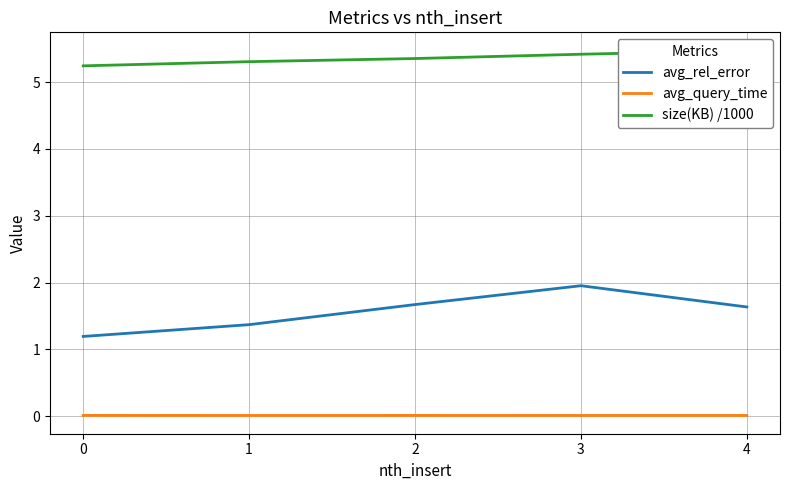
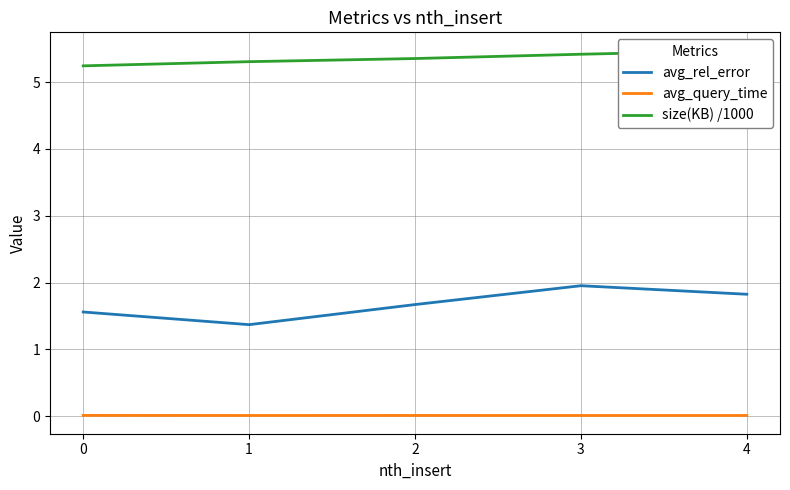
avg_rel_error, 0: 1.2 -> 1.6
avg_rel_error, 4: 1.6 -> 1.8
